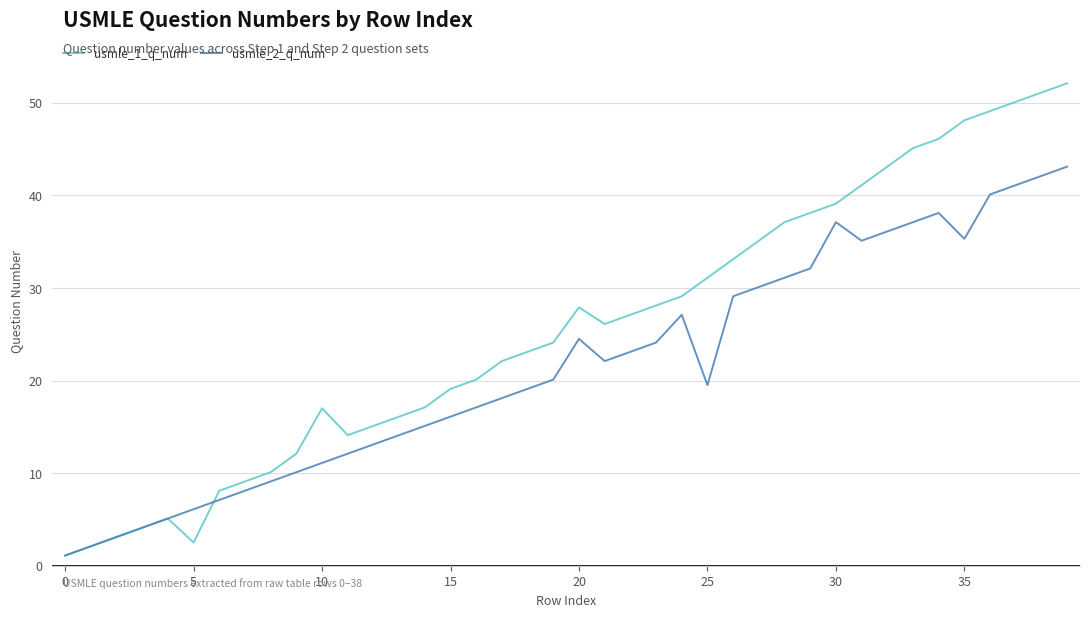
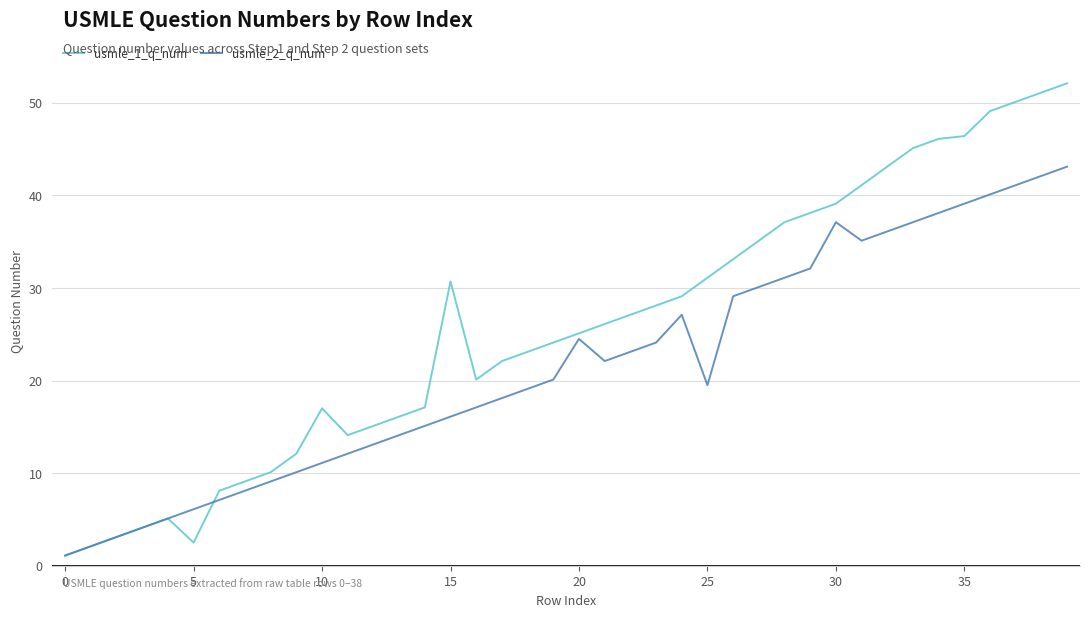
usmle_1_q_num, 15: 19 -> 31
usmle_1_q_num, 20: 28 -> 25
usmle_1_q_num, 35: 48 -> 46
usmle_2_q_num, 35: 35 -> 39
